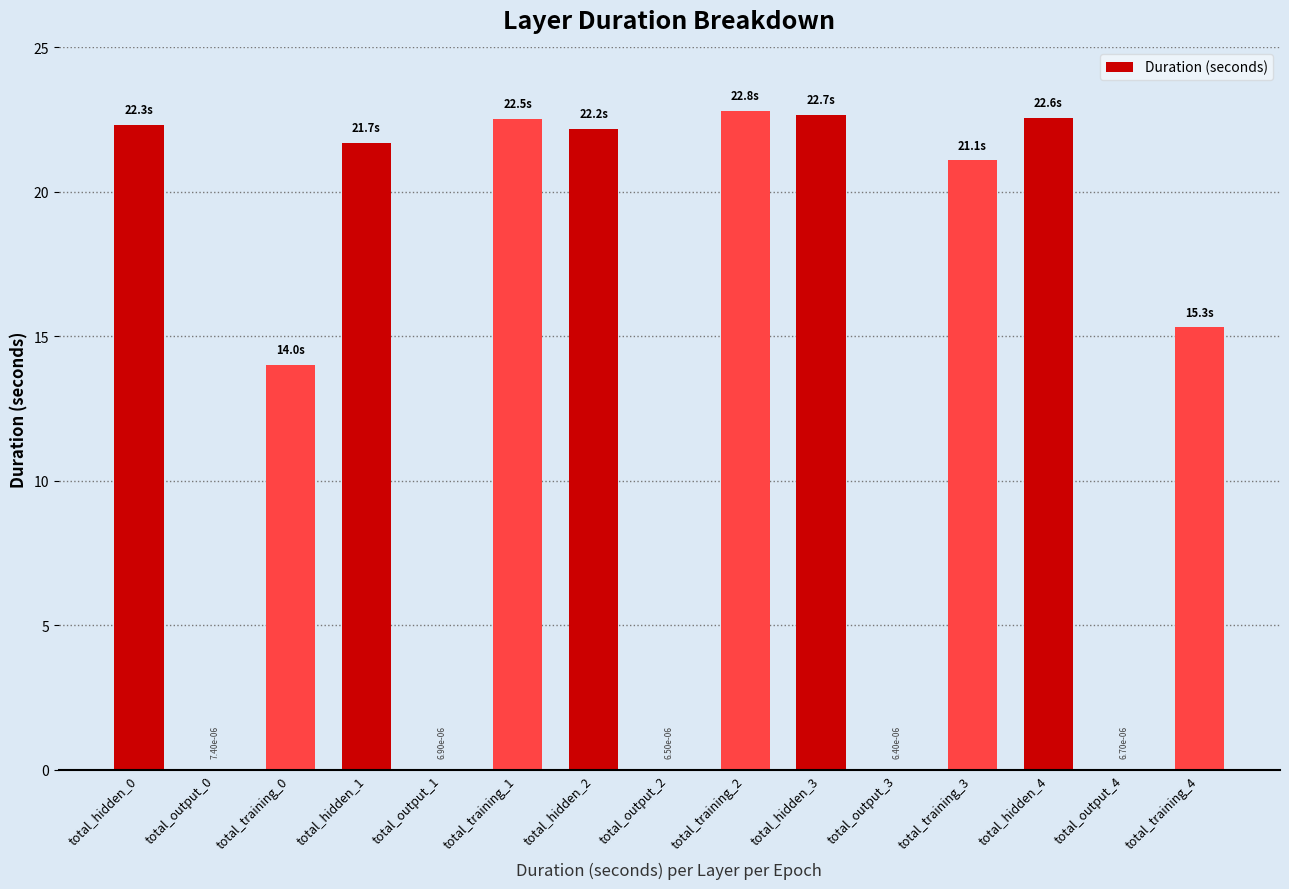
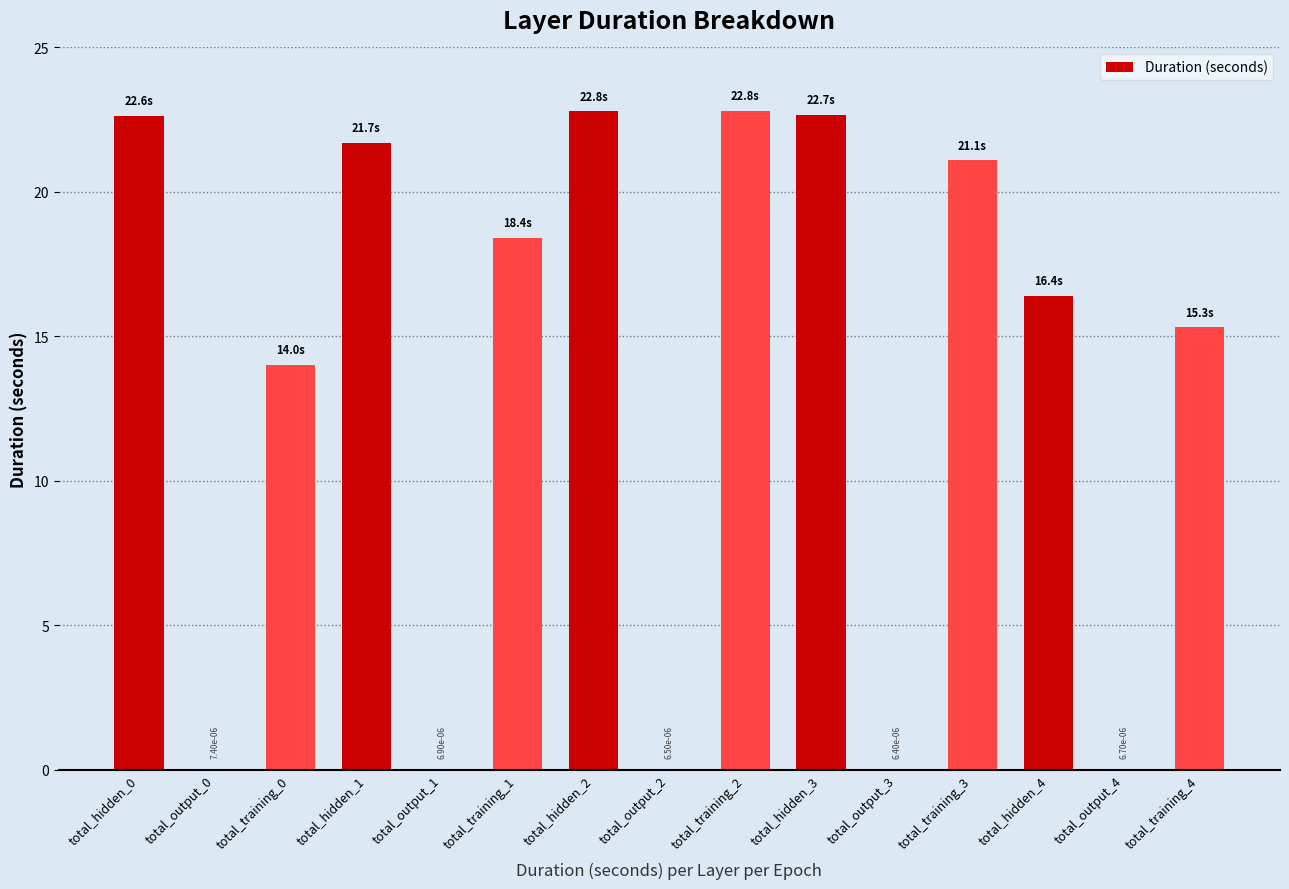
total_hidden_0: 22.3s -> 22.6s
total_training_1: 22.5s -> 18.4s
total_hidden_2: 22.2s -> 22.8s
total_hidden_4: 22.6s -> 16.4s
